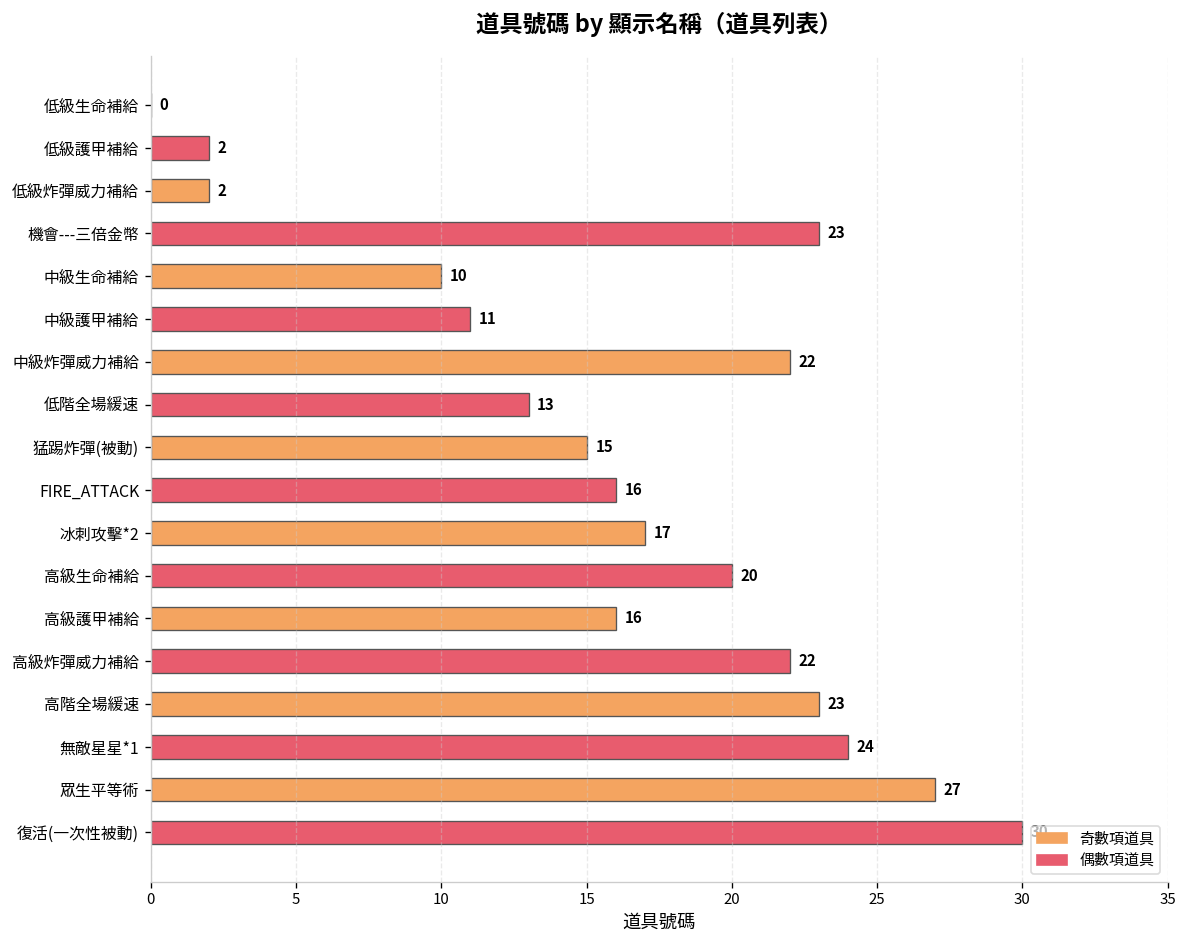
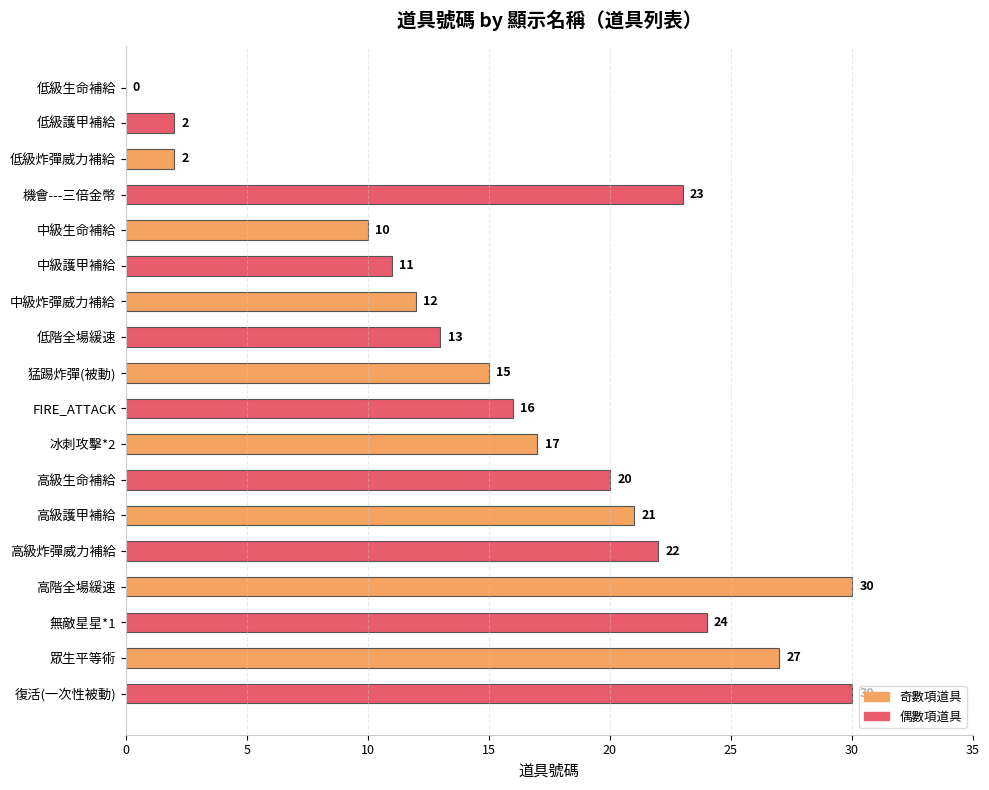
中級炸彈威力補給: 22 -> 12
高級護甲補給: 16 -> 21
高階全場緩速: 23 -> 30
